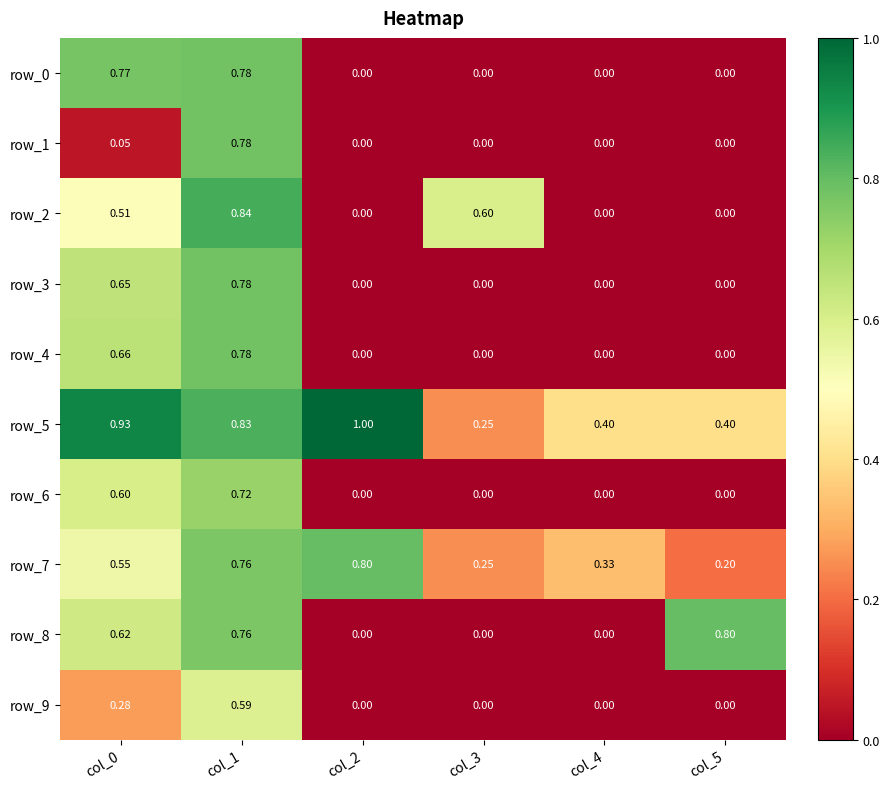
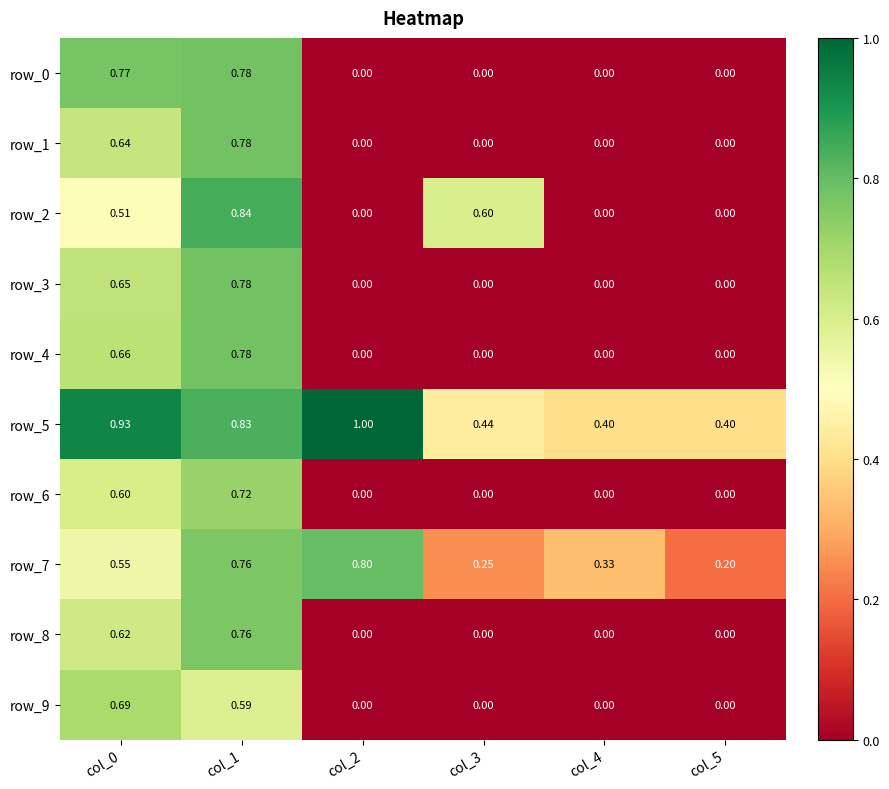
row_1, col_0: 0.05 -> 0.64
row_5, col_3: 0.25 -> 0.44
row_8, col_5: 0.80 -> 0.00
row_9, col_0: 0.28 -> 0.69
